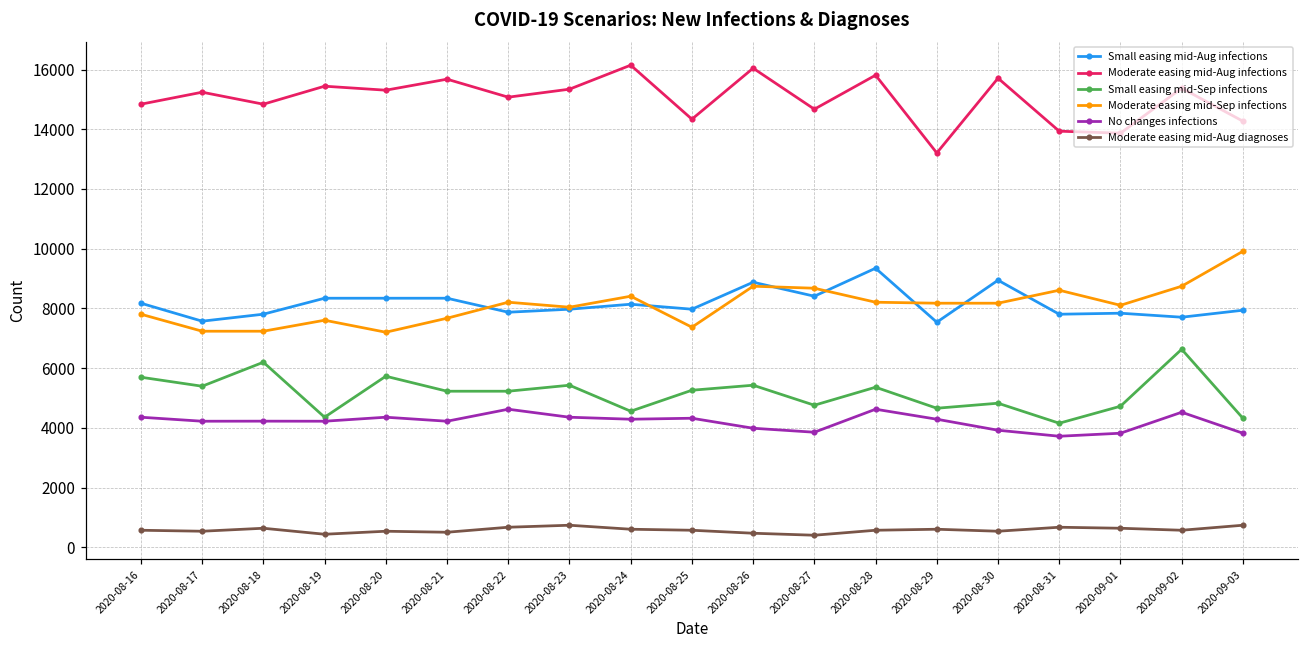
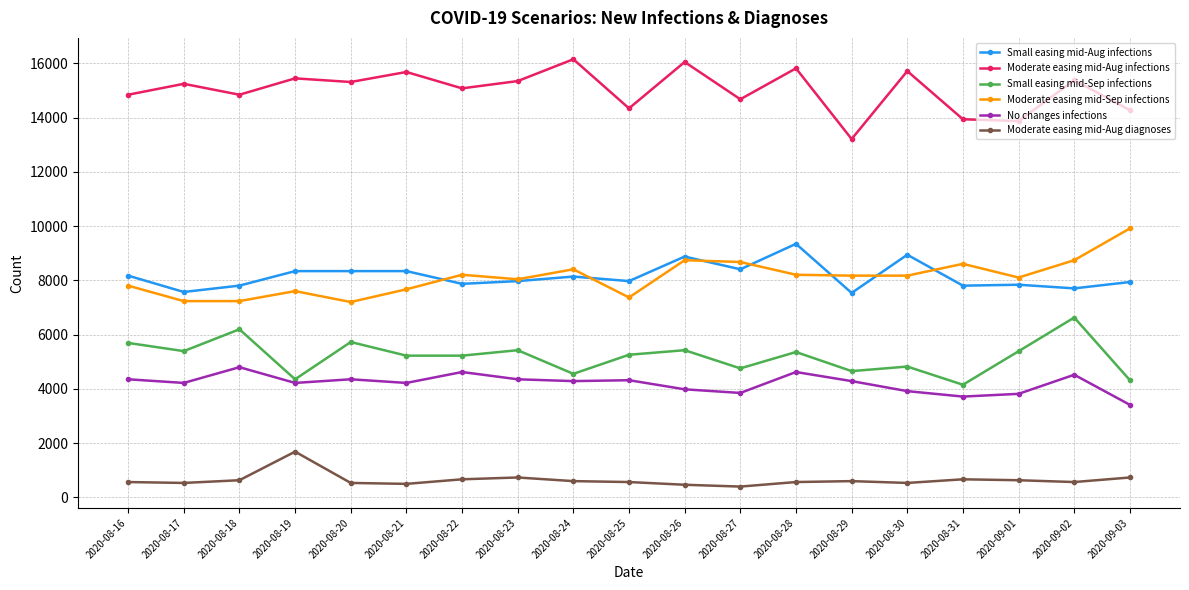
No changes infections, 2020-08-18: 4200 -> 4800
Moderate easing mid-Aug diagnoses, 2020-08-19: 400 -> 1700
Small easing mid-Sep infections, 2020-09-01: 4700 -> 5400
No changes infections, 2020-09-03: 3800 -> 3400
